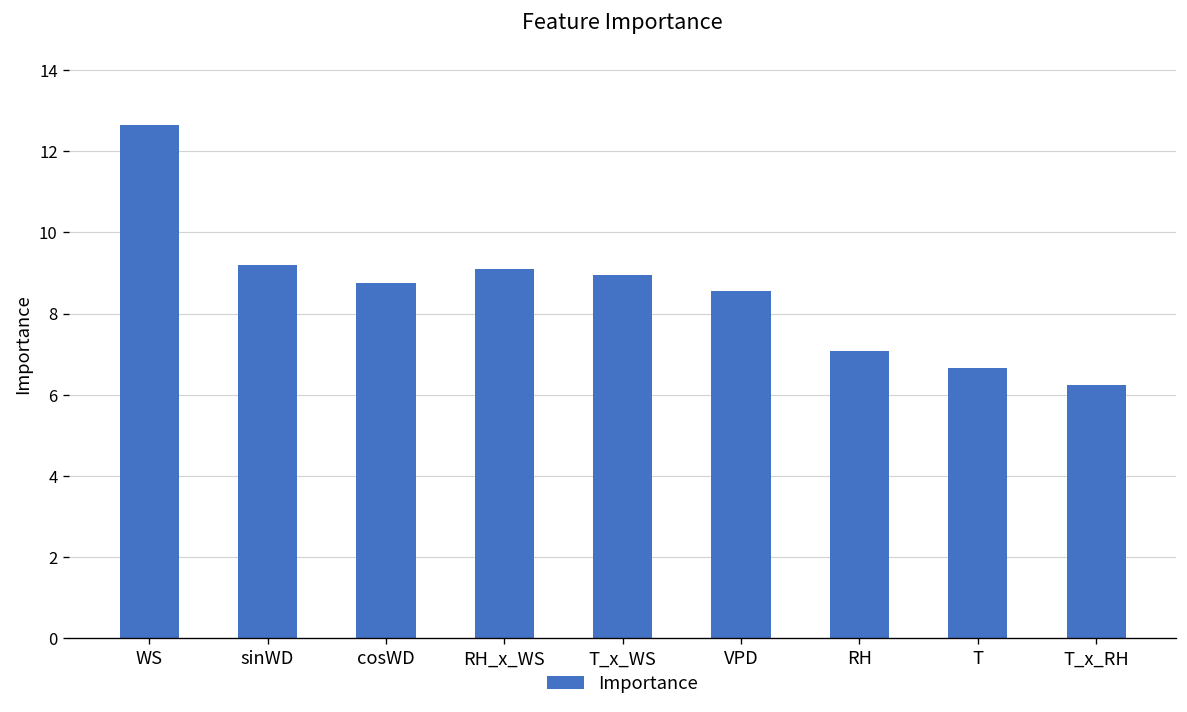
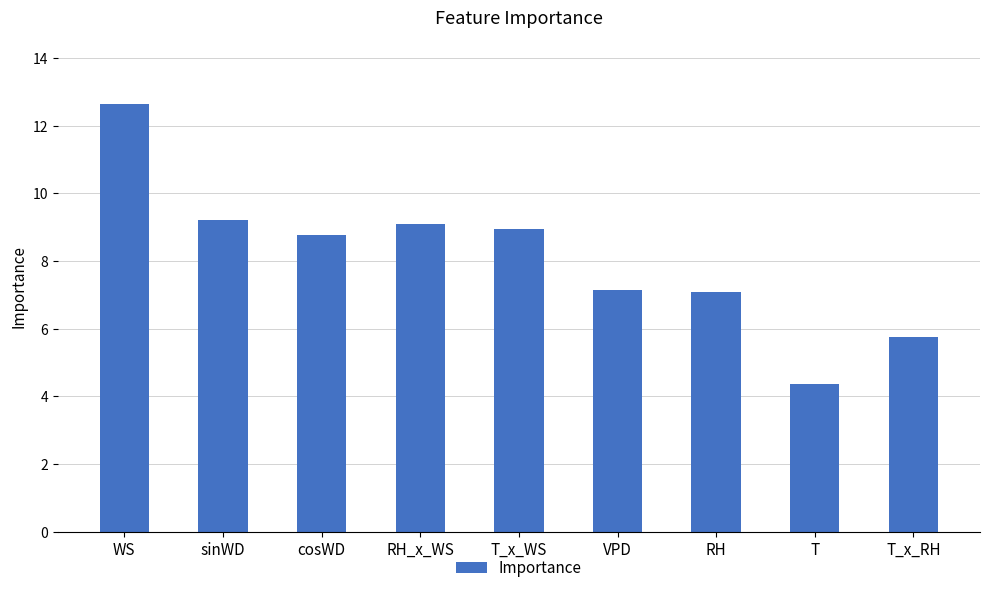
VPD: 8.6 -> 7.1
T: 6.7 -> 4.4
T_x_RH: 6.2 -> 5.8
